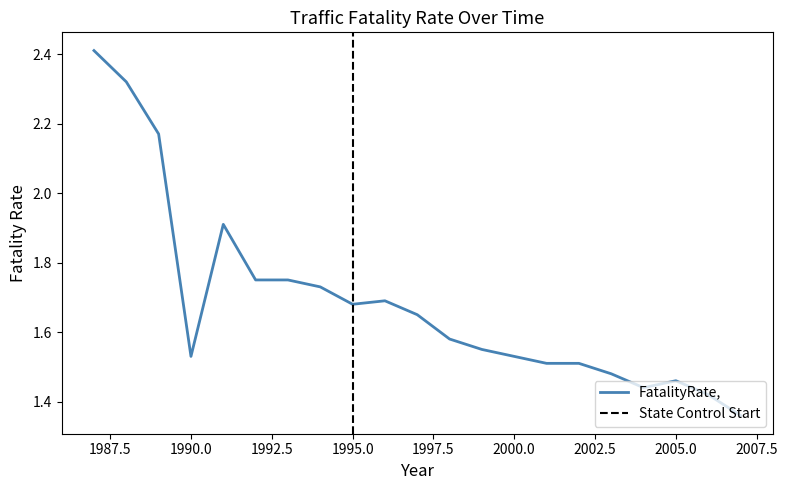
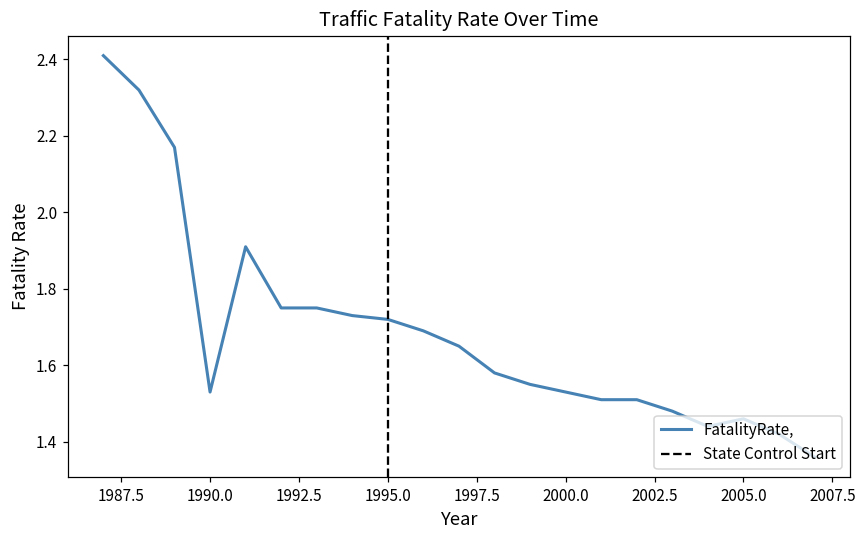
1995.0: 1.68 -> 1.72
